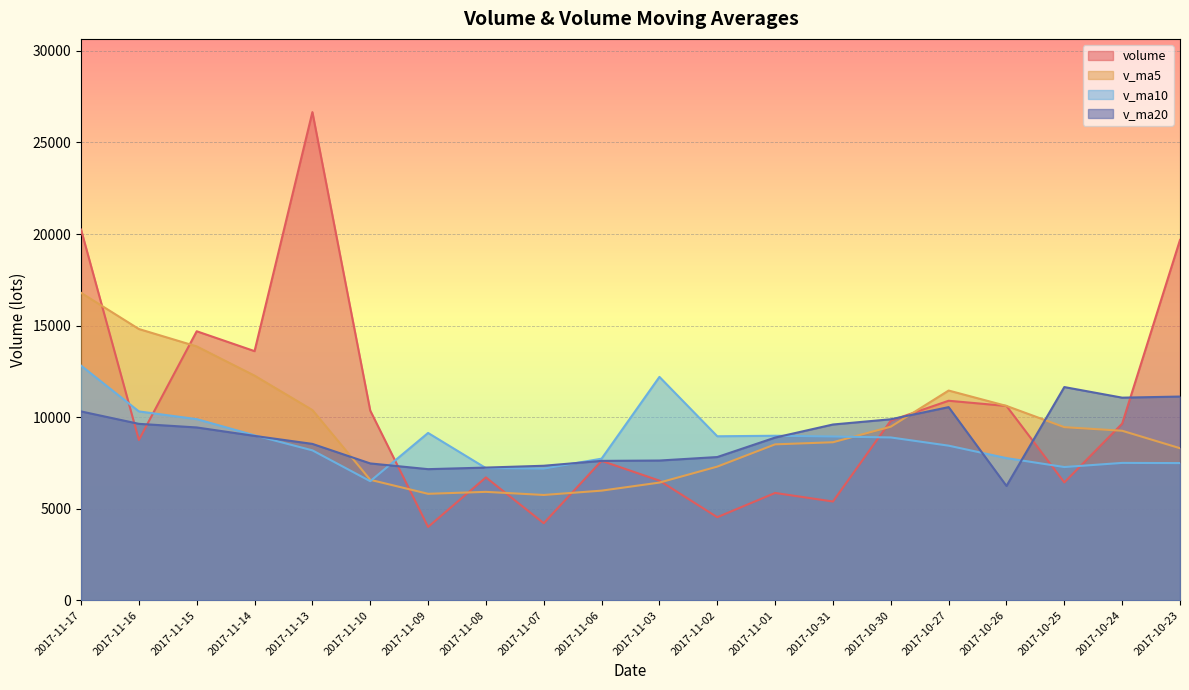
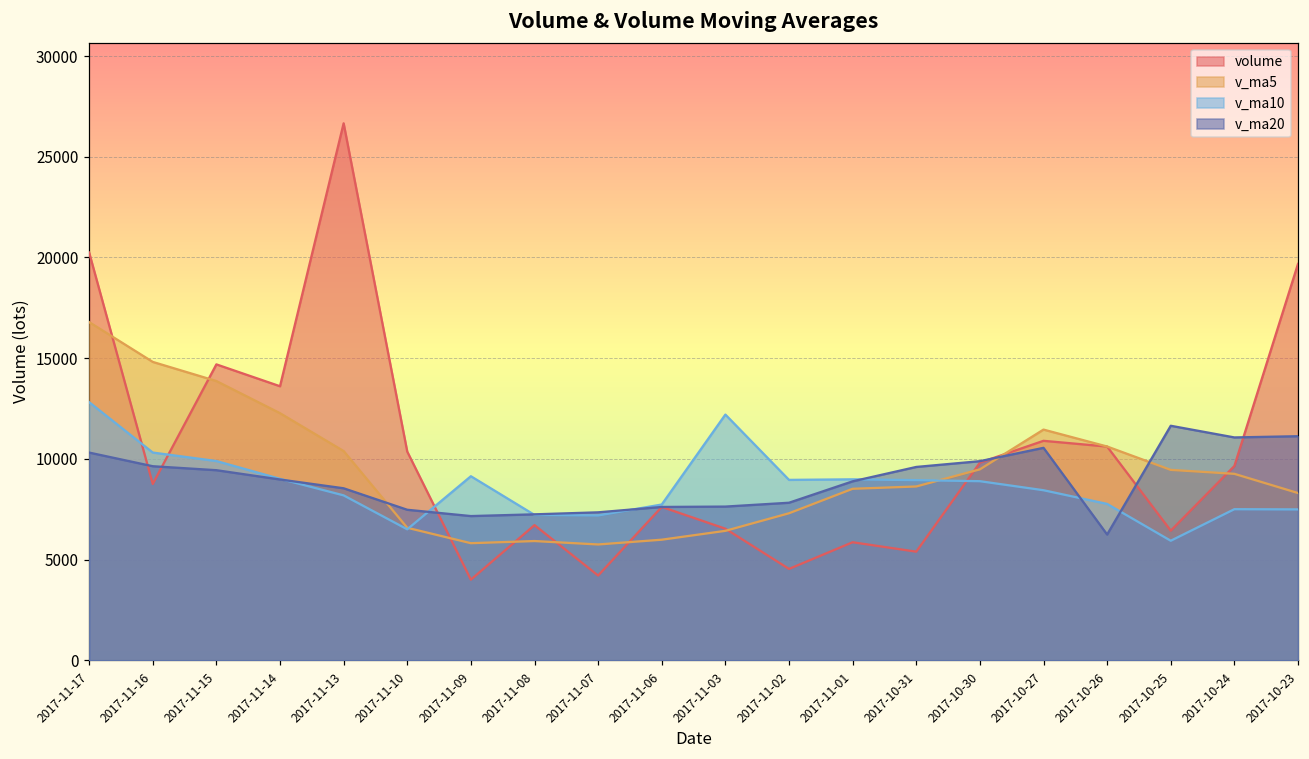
v_ma10, 2017-10-25: 7300 -> 5900
